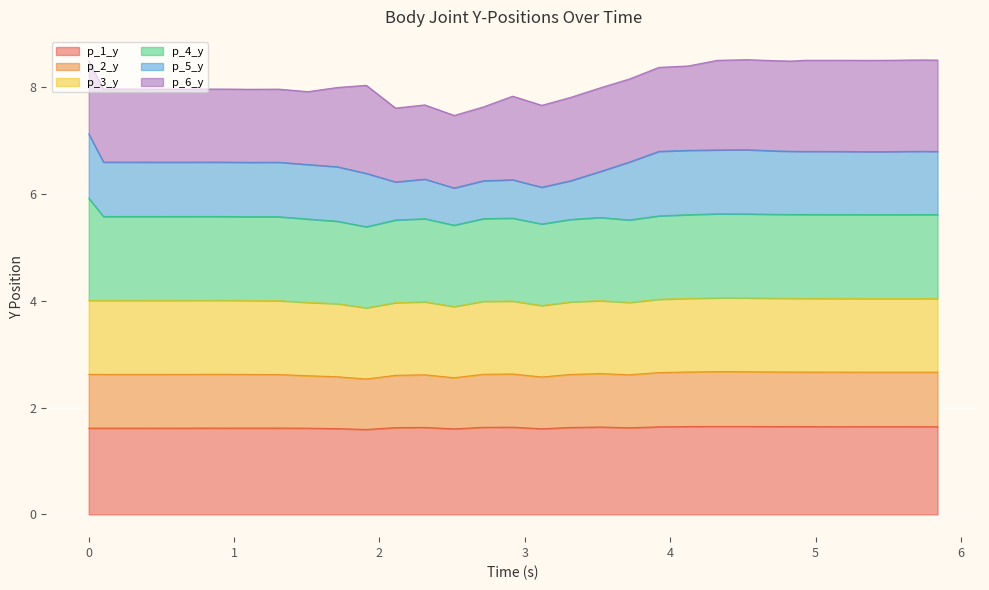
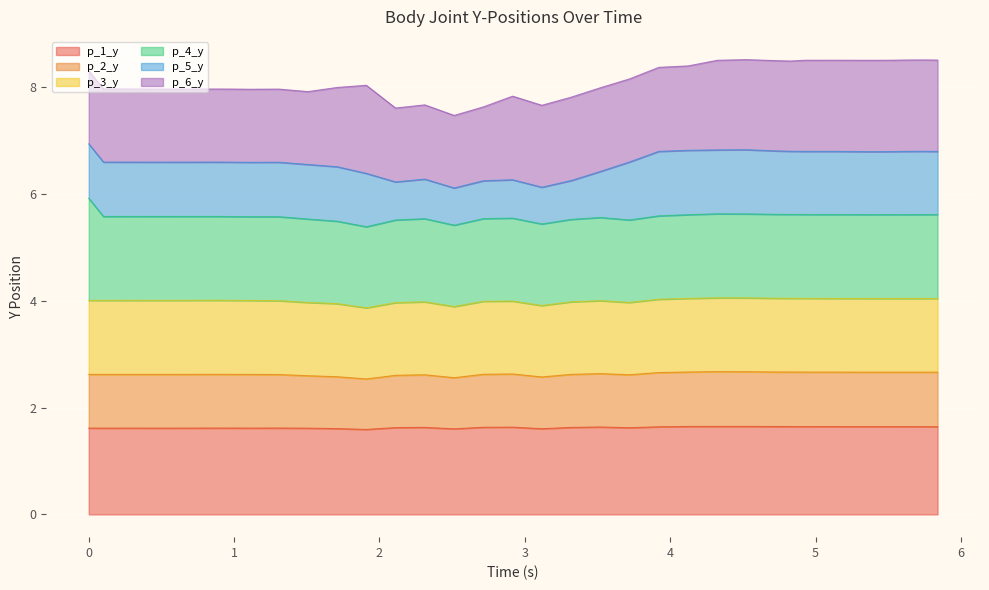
p_5_y, 0: 1.2 -> 1.0
